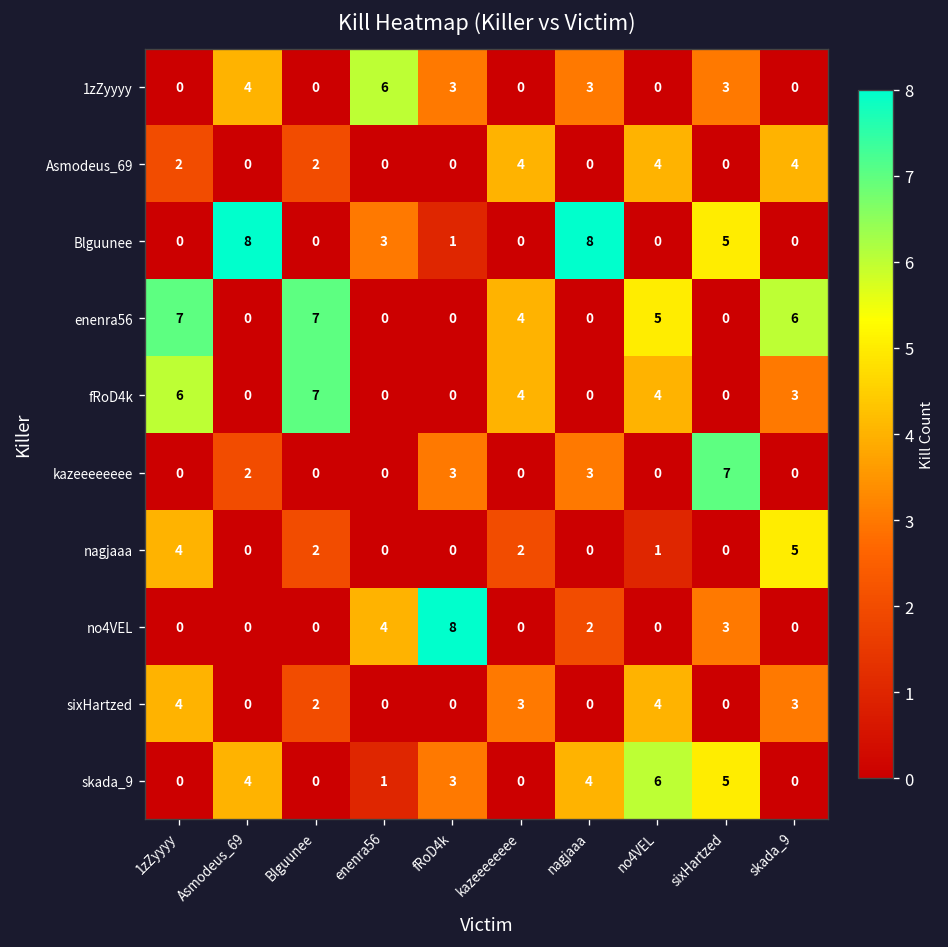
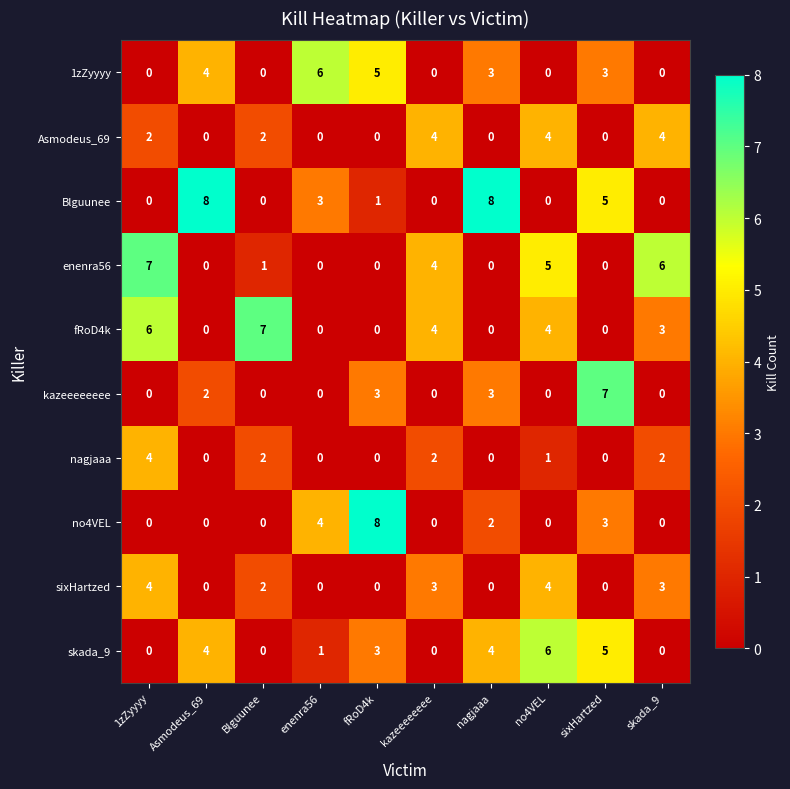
1zZyyyy, fRoD4k: 3 -> 5
enenra56, Blguunee: 7 -> 1
nagjaaa, skada_9: 5 -> 2
